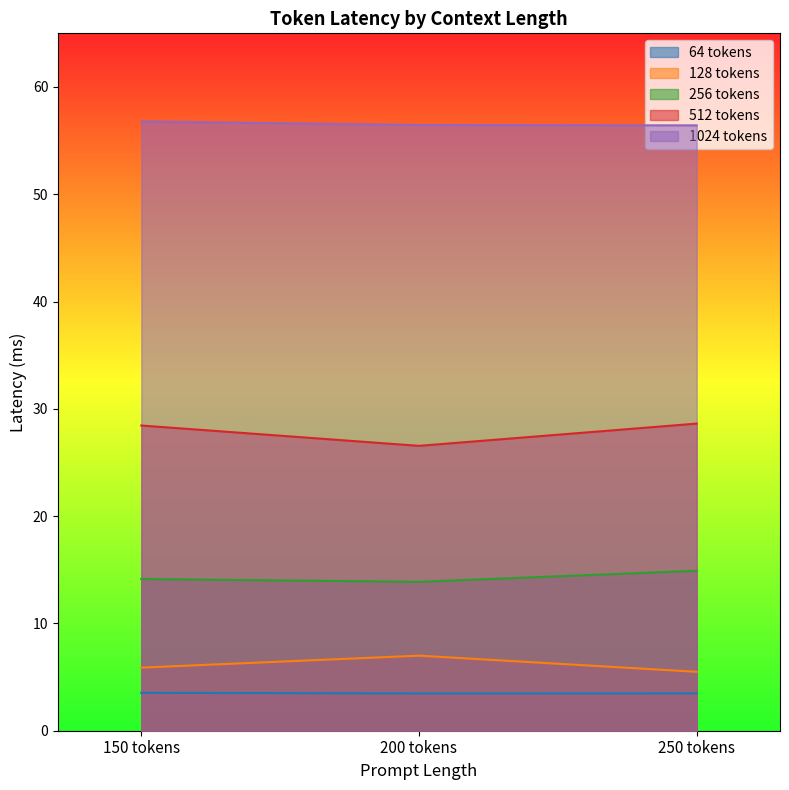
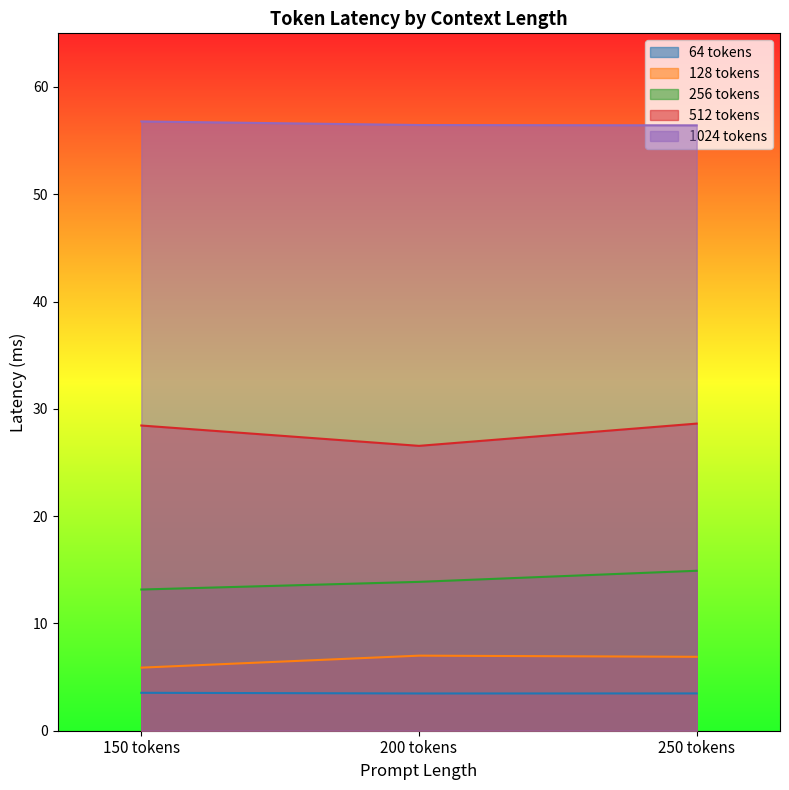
256 tokens, 150 tokens: 14.1 -> 13.2
128 tokens, 250 tokens: 5.5 -> 6.9
